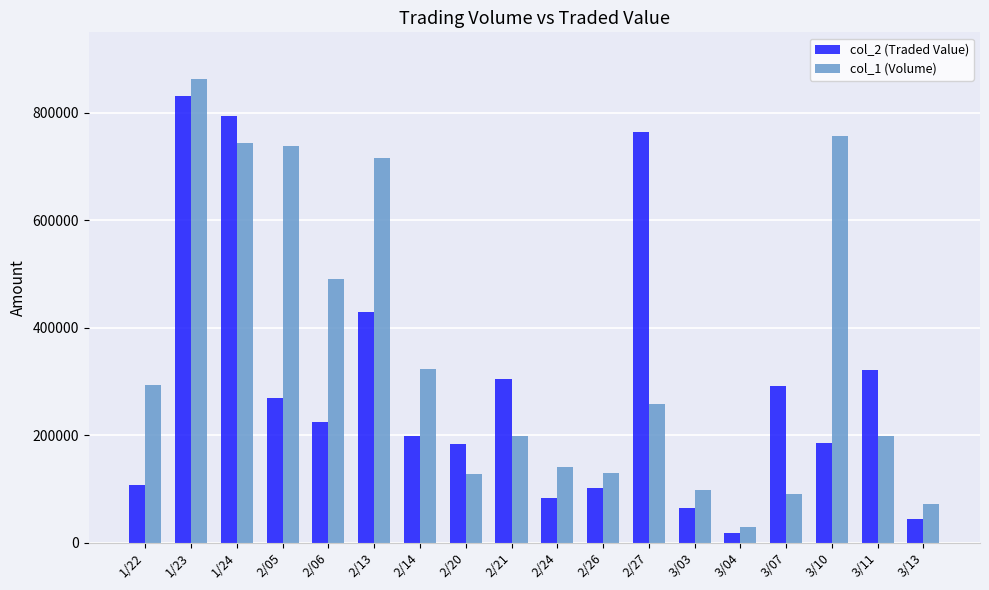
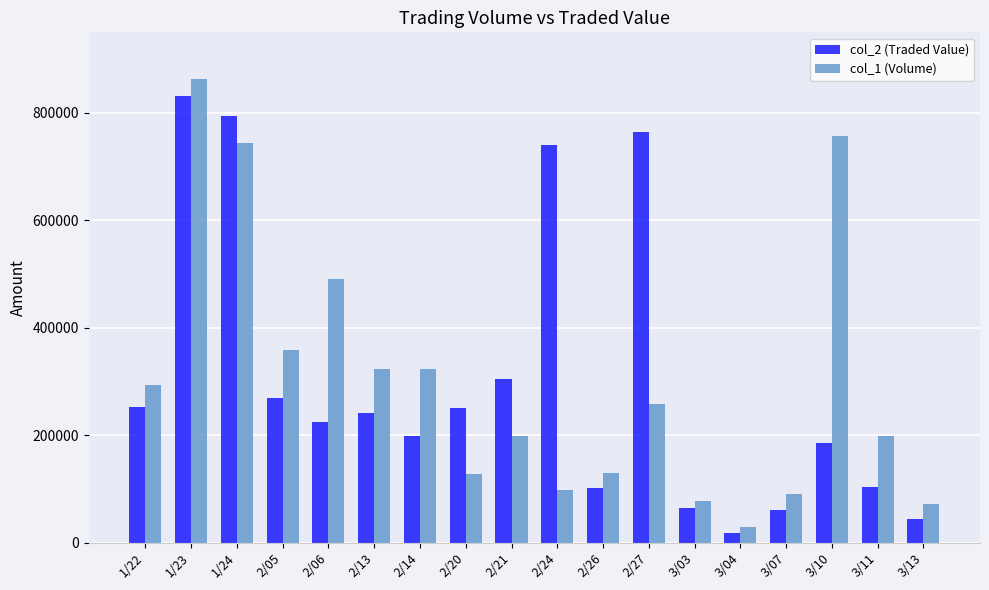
col_2 (Traded Value), 1/22: 110000 -> 250000
col_1 (Volume), 2/05: 740000 -> 360000
col_2 (Traded Value), 2/13: 430000 -> 240000
col_1 (Volume), 2/13: 720000 -> 320000
col_2 (Traded Value), 2/20: 180000 -> 250000
col_2 (Traded Value), 2/24: 80000 -> 740000
col_1 (Volume), 2/24: 140000 -> 100000
col_1 (Volume), 3/03: 100000 -> 80000
col_2 (Traded Value), 3/07: 290000 -> 60000
col_2 (Traded Value), 3/11: 320000 -> 100000
